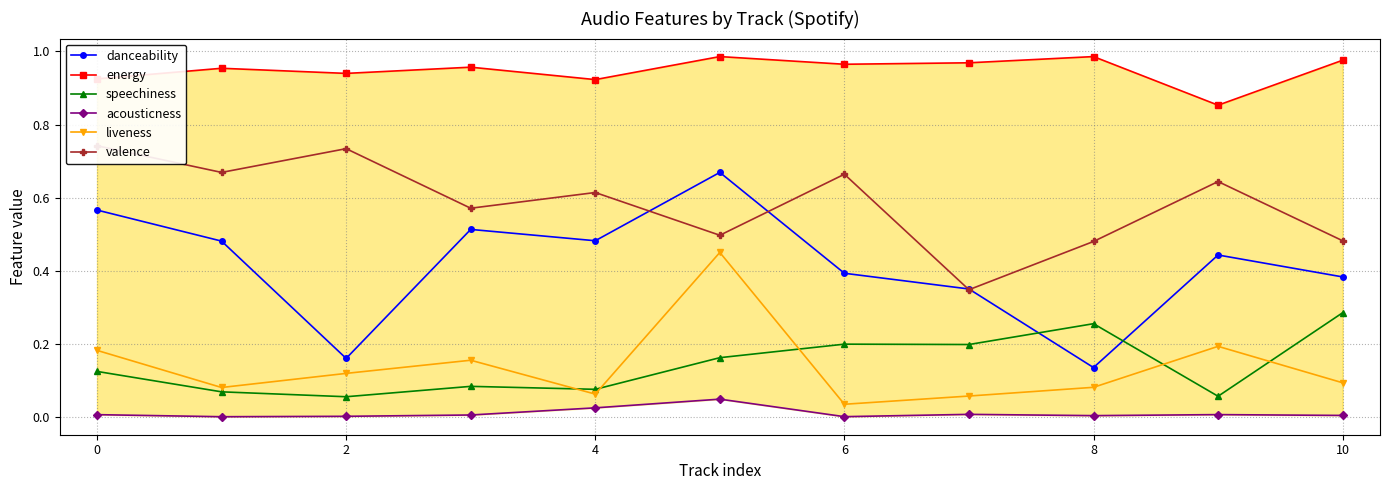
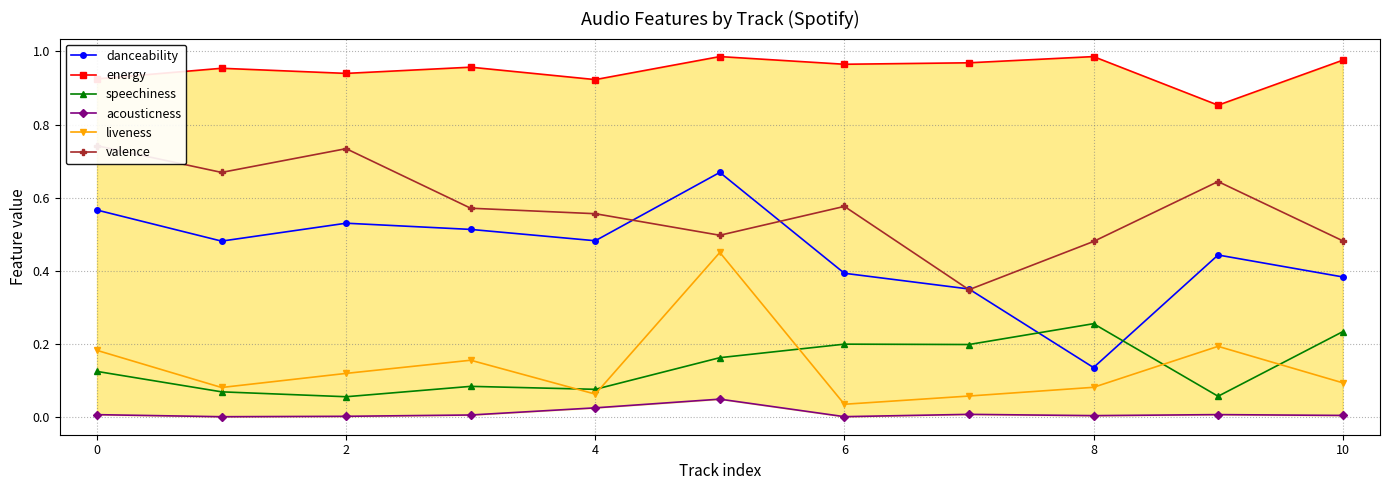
danceability, 2: 0.16 -> 0.53
valence, 4: 0.61 -> 0.56
valence, 6: 0.66 -> 0.58
speechiness, 10: 0.29 -> 0.23
